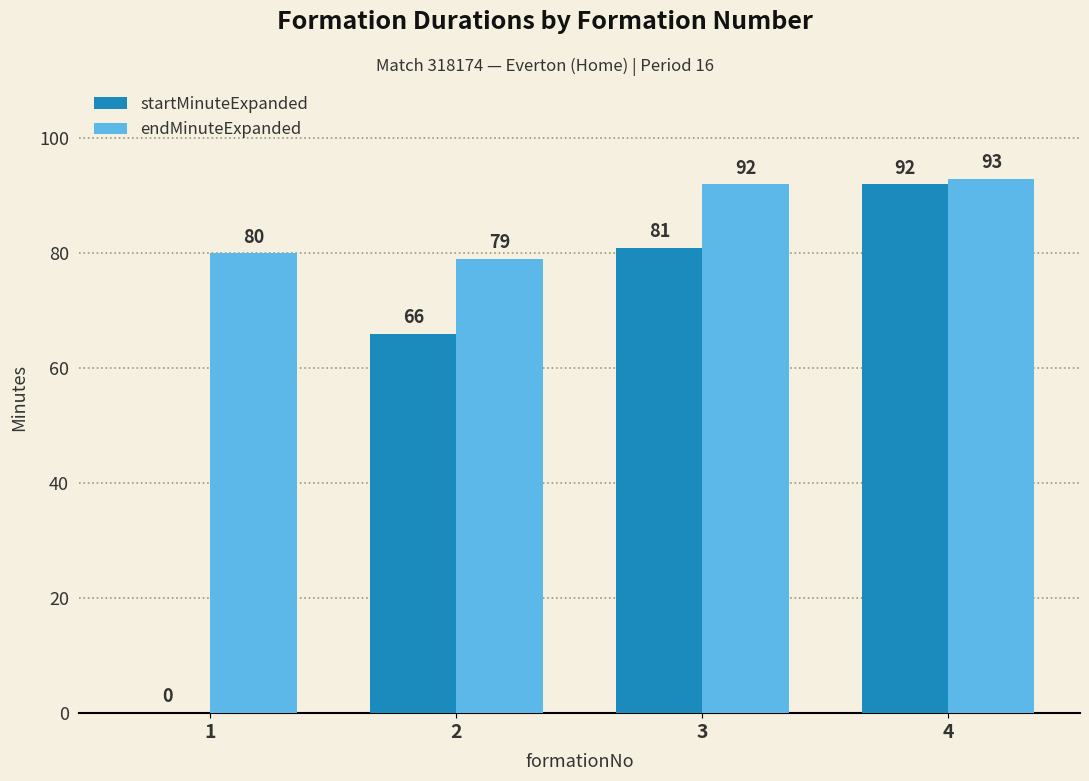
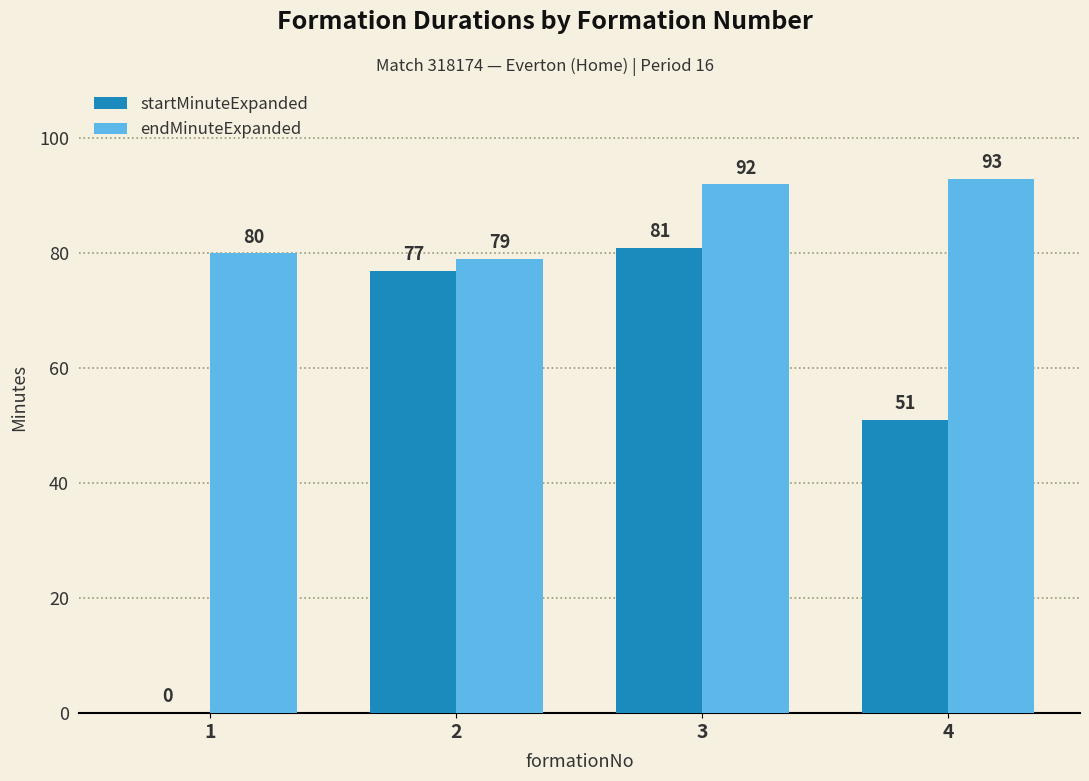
startMinuteExpanded, 2: 66 -> 77
startMinuteExpanded, 4: 92 -> 51
